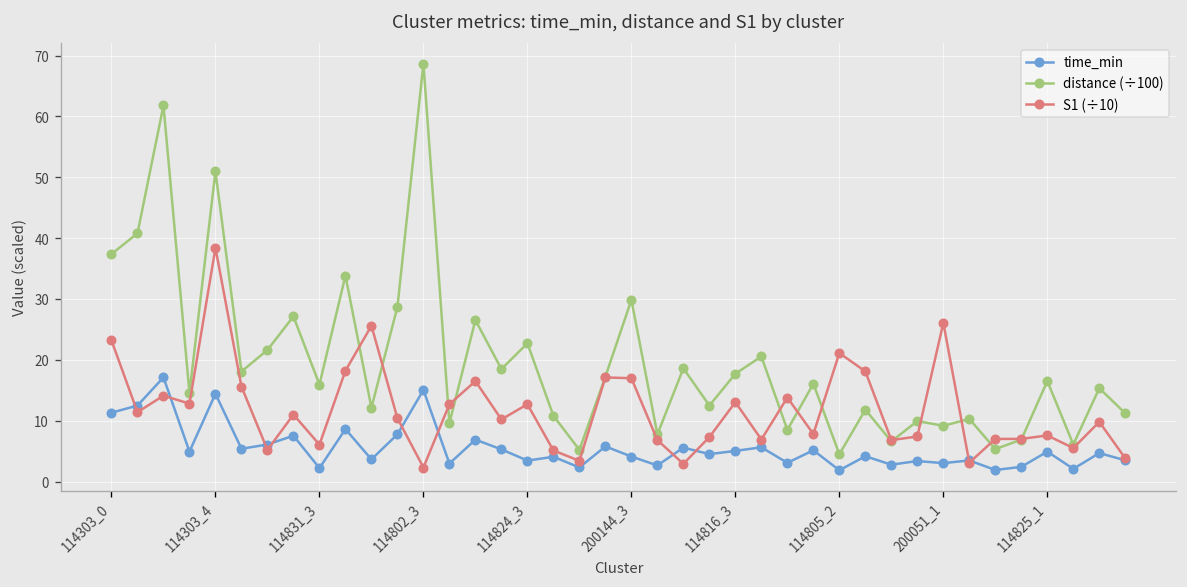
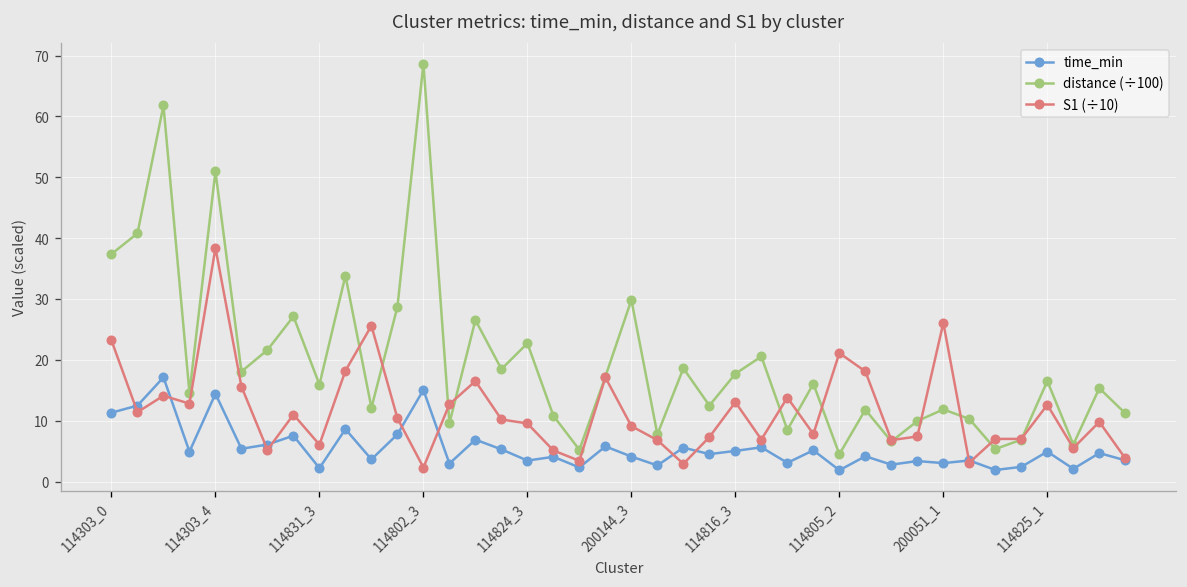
S1 (÷10), 114824_3: 13 -> 10
S1 (÷10), 200144_3: 17 -> 9
distance (÷100), 200051_1: 9 -> 12
S1 (÷10), 114825_1: 8 -> 13
